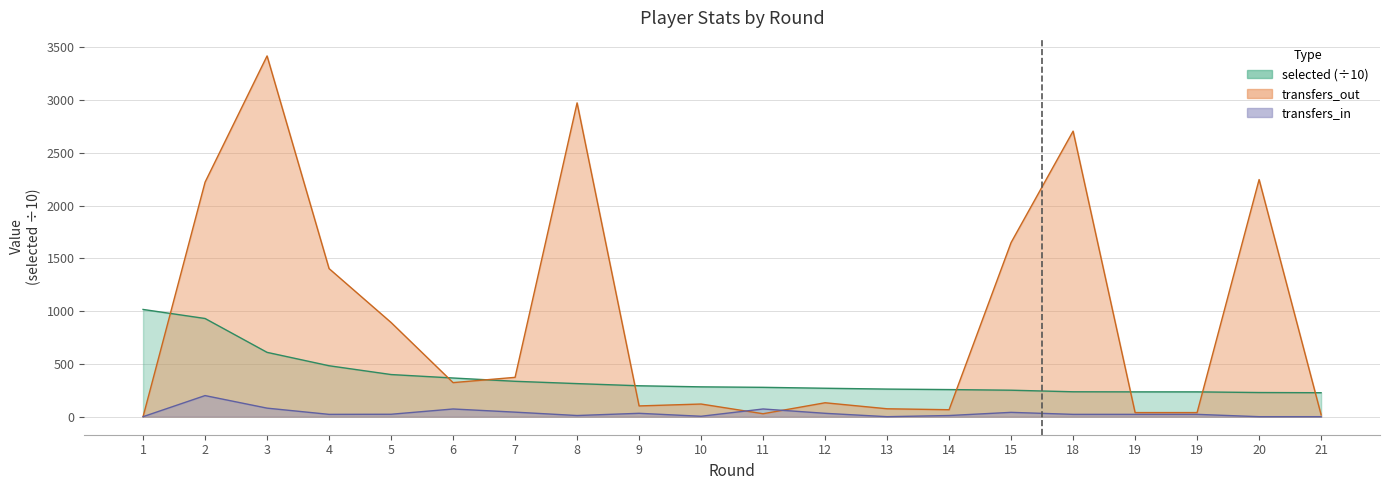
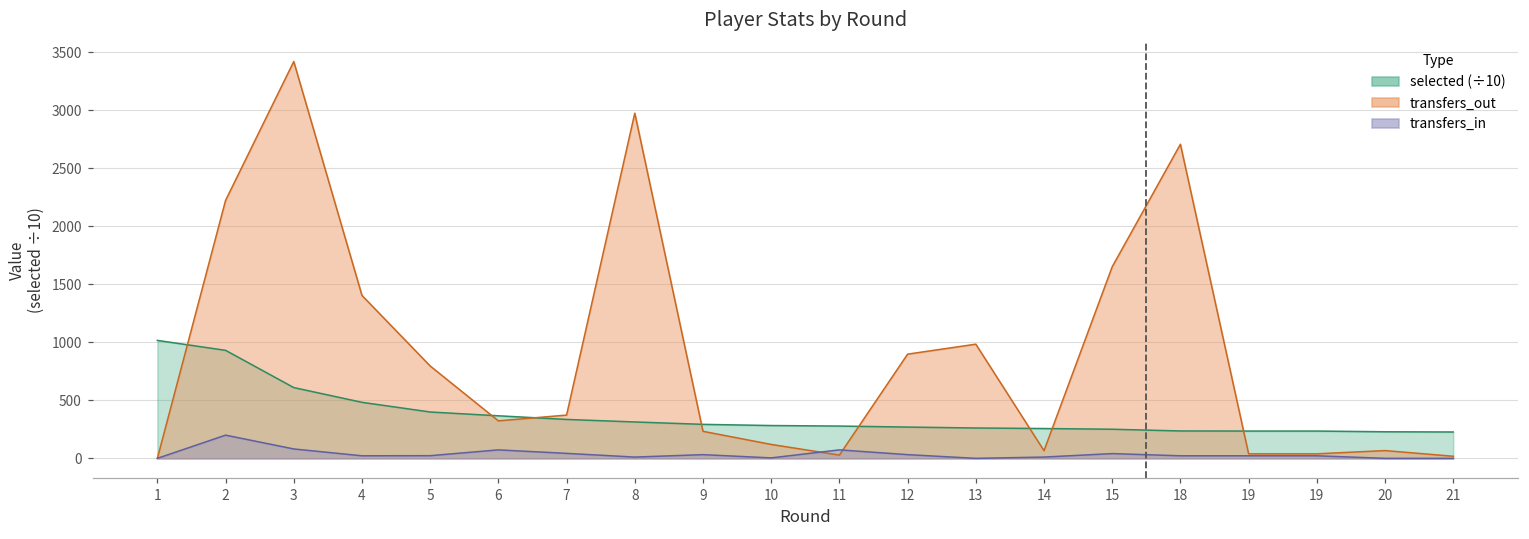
transfers_out, 5: 890 -> 800
transfers_out, 9: 100 -> 230
transfers_out, 12: 130 -> 900
transfers_out, 13: 80 -> 980
transfers_out, 20: 2250 -> 70
